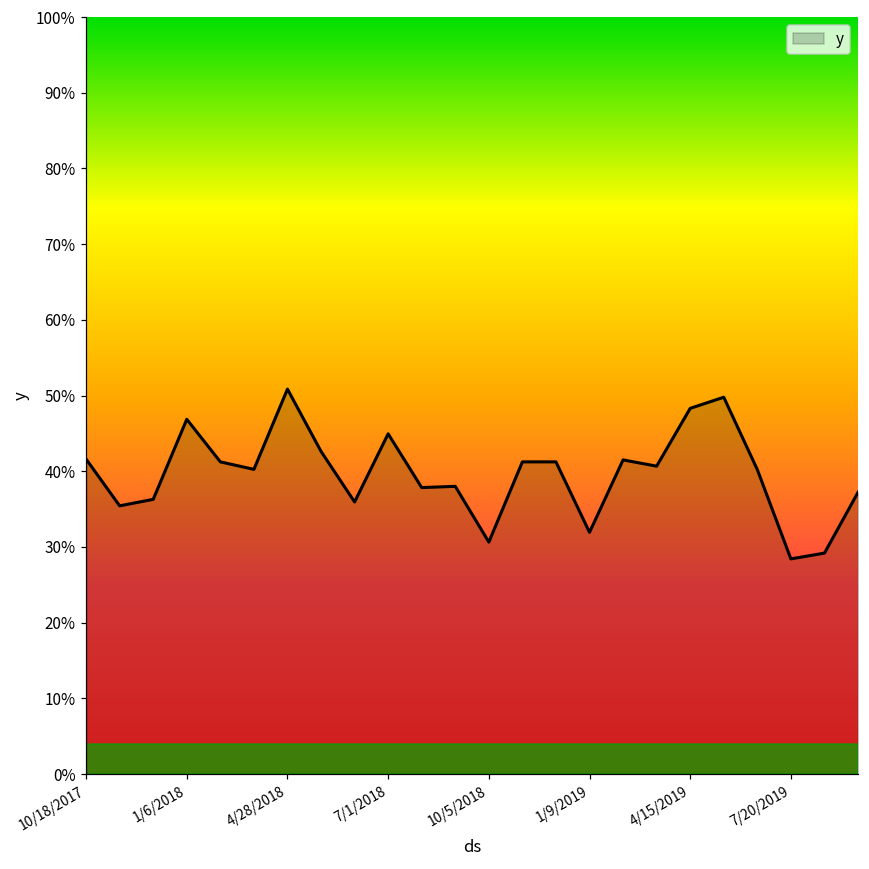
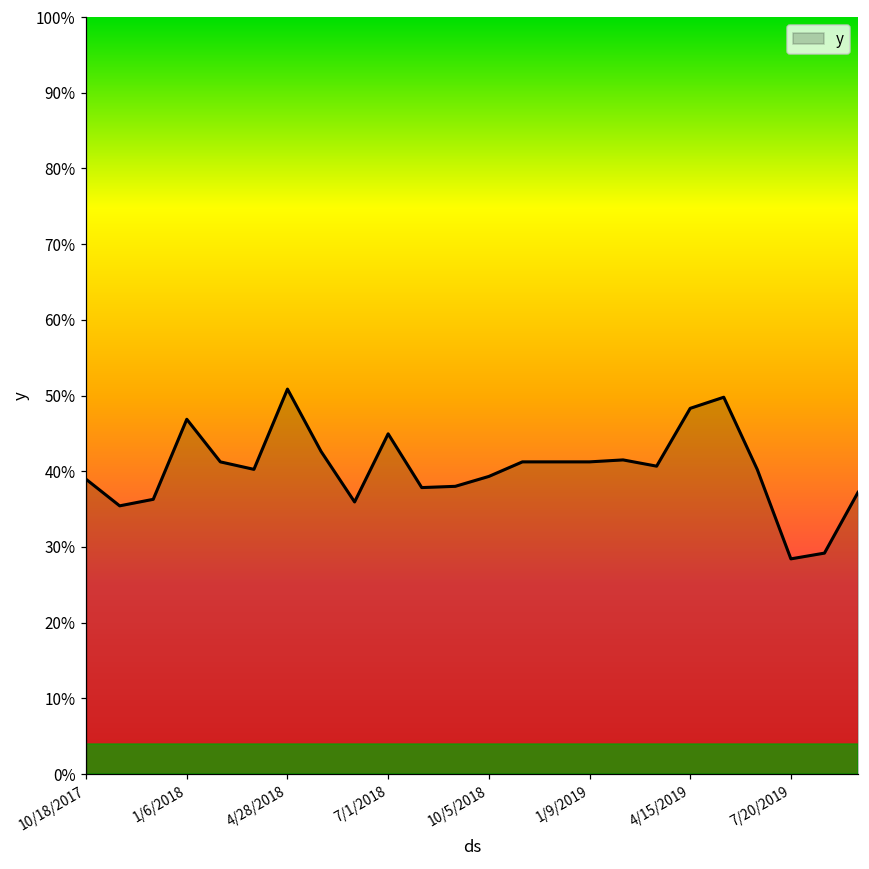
10/18/2017: 42% -> 39%
10/5/2018: 31% -> 39%
1/9/2019: 32% -> 41%
